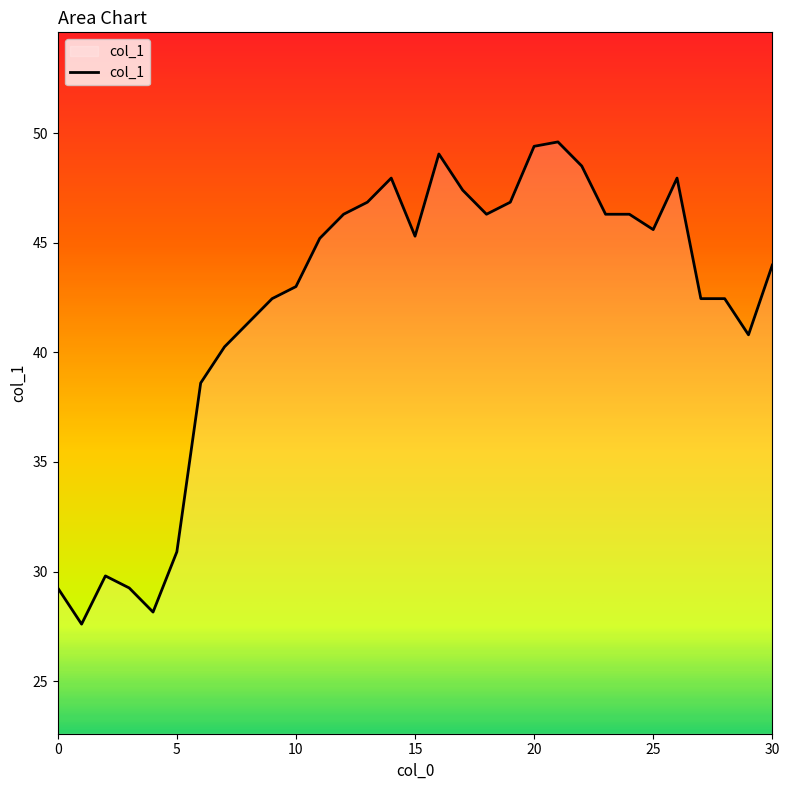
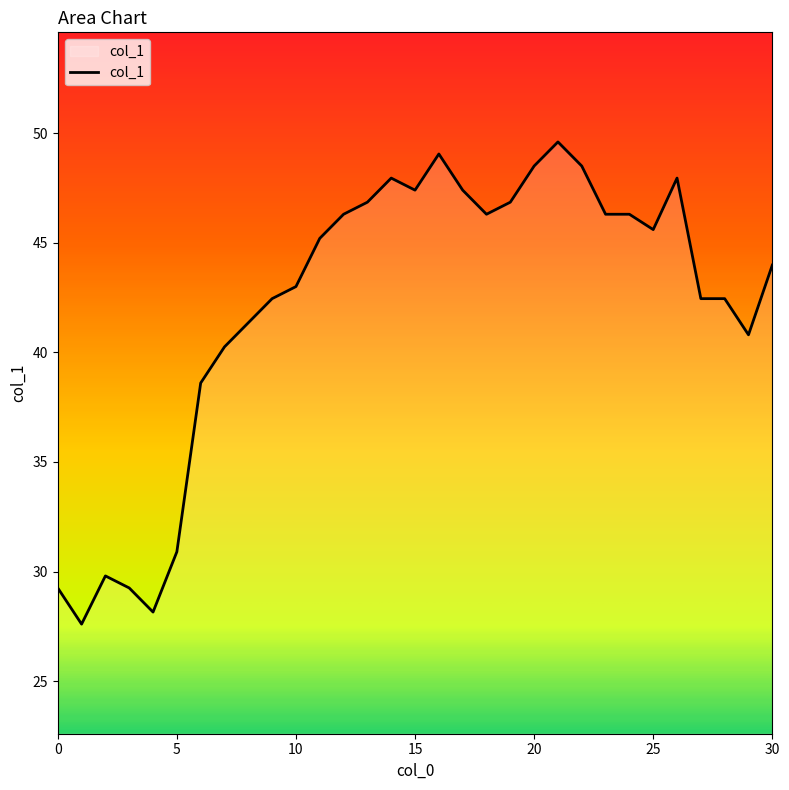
15: 45.3 -> 47.4
20: 49.4 -> 48.5
